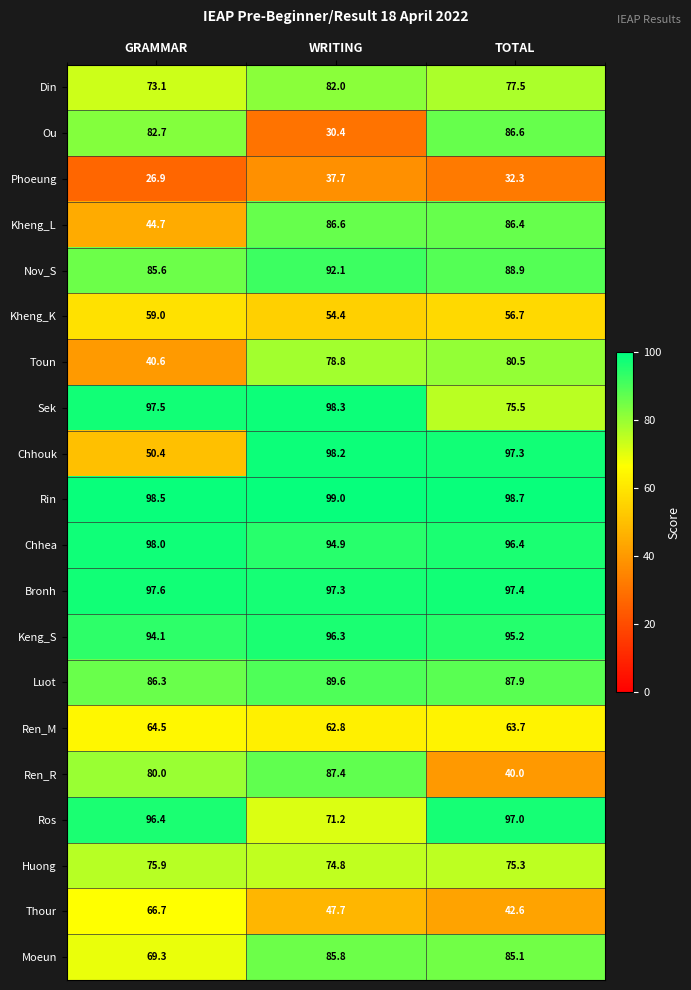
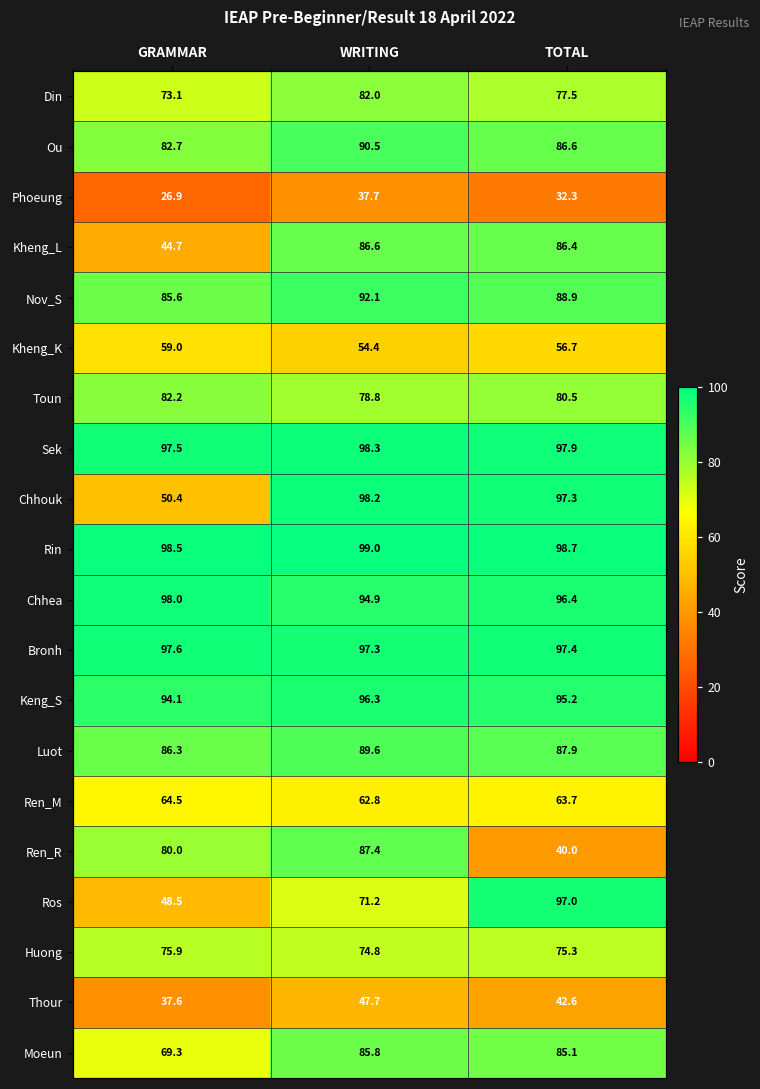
Ou, WRITING: 30.4 -> 90.5
Toun, GRAMMAR: 40.6 -> 82.2
Sek, TOTAL: 75.5 -> 97.9
Ros, GRAMMAR: 96.4 -> 48.5
Thour, GRAMMAR: 66.7 -> 37.6
